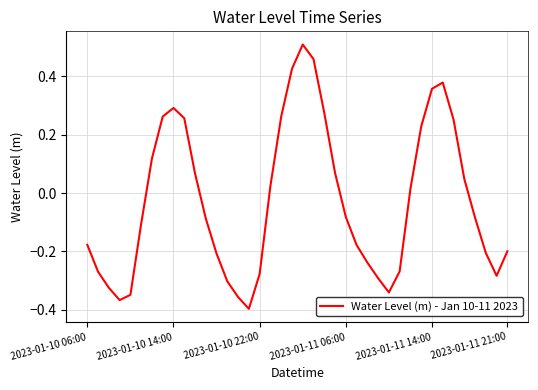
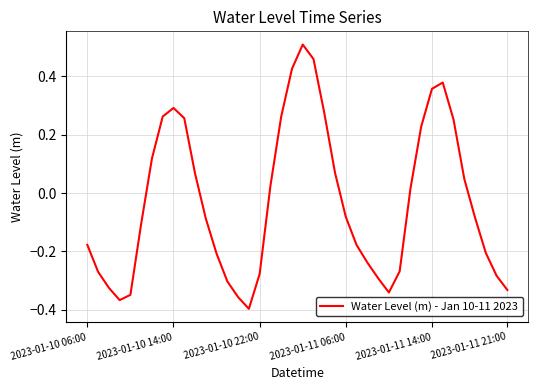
2023-01-11 21:00: -0.20 -> -0.33
